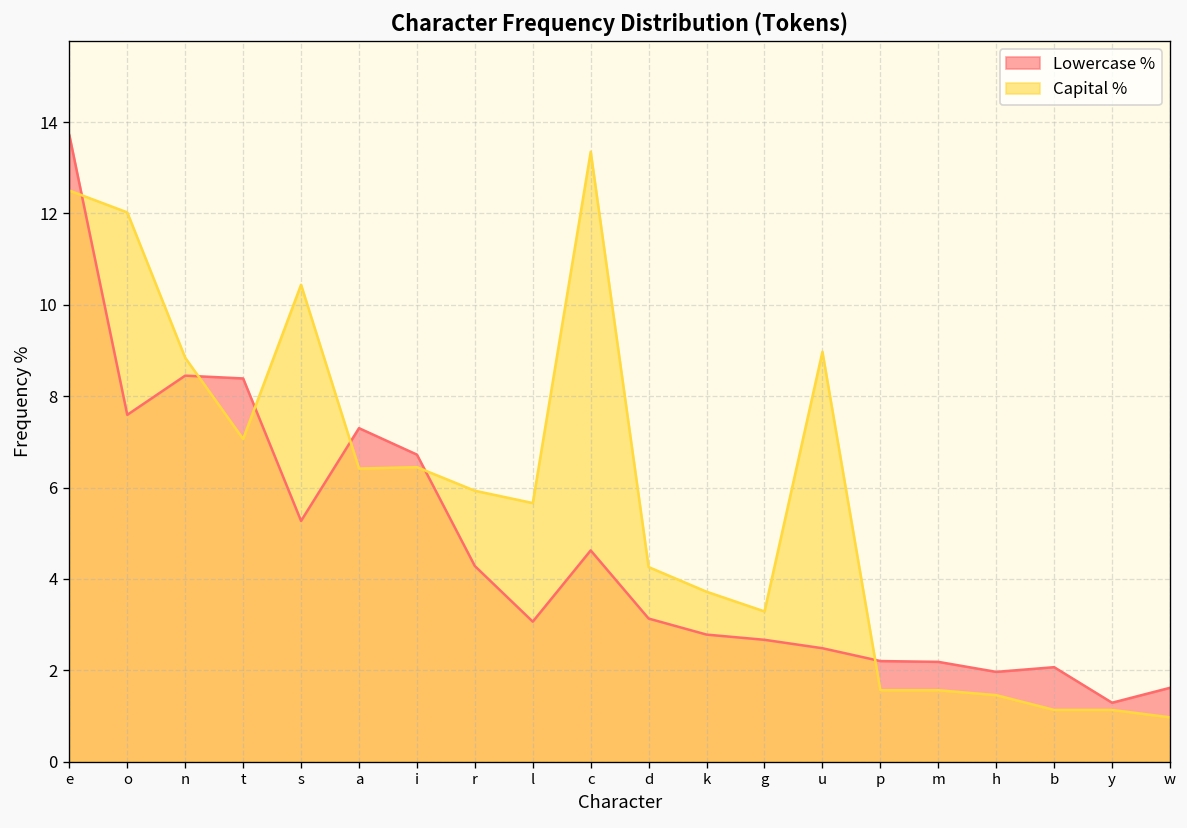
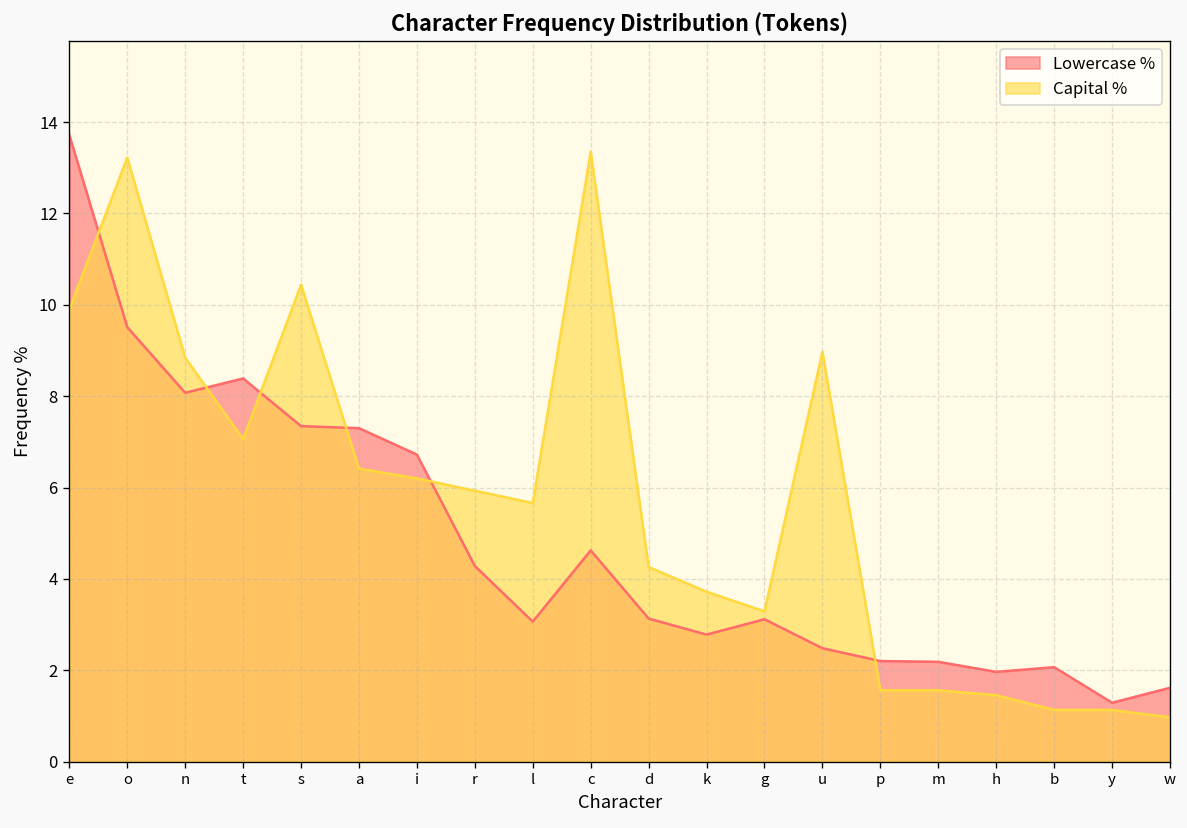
Capital %, e: 12.5 -> 9.9
Lowercase %, o: 7.6 -> 9.5
Capital %, o: 12.0 -> 13.2
Lowercase %, n: 8.4 -> 8.1
Lowercase %, s: 5.3 -> 7.3
Capital %, i: 6.4 -> 6.2
Lowercase %, g: 2.7 -> 3.1
